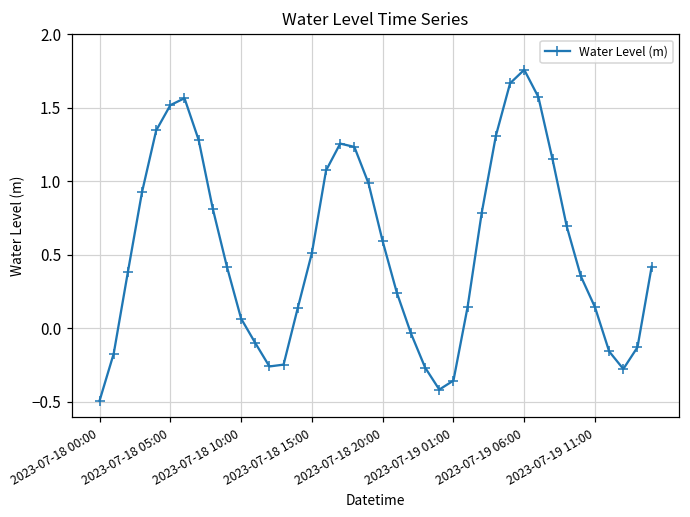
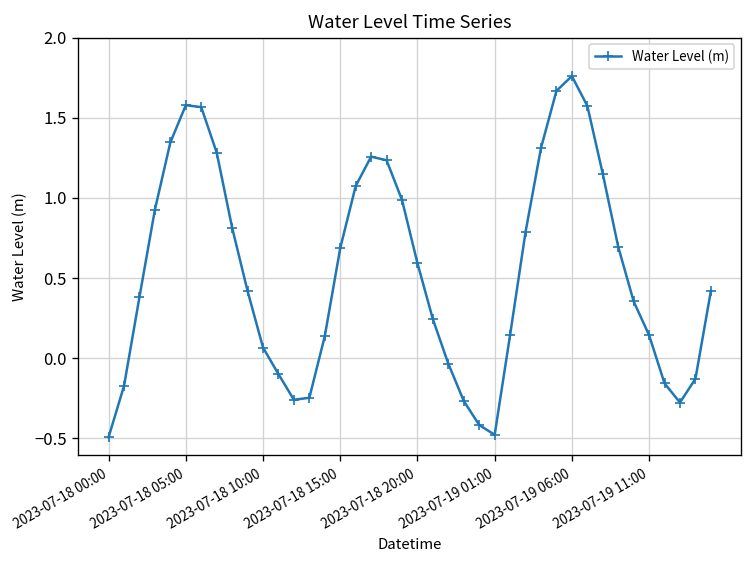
2023-07-18 05:00: 1.52 -> 1.58
2023-07-18 15:00: 0.51 -> 0.69
2023-07-19 01:00: -0.36 -> -0.48
